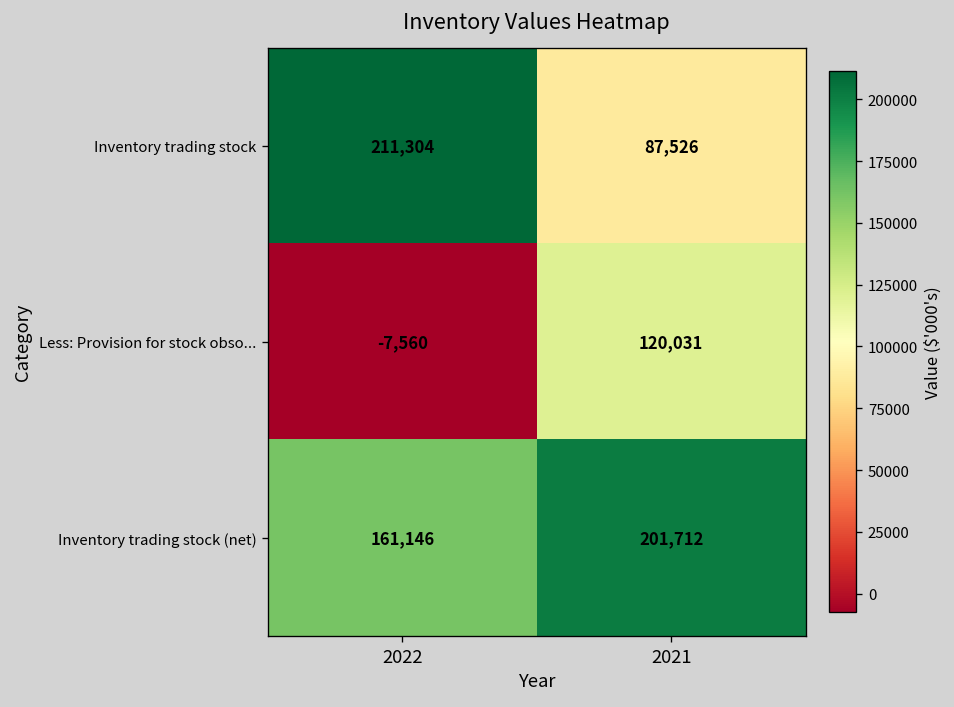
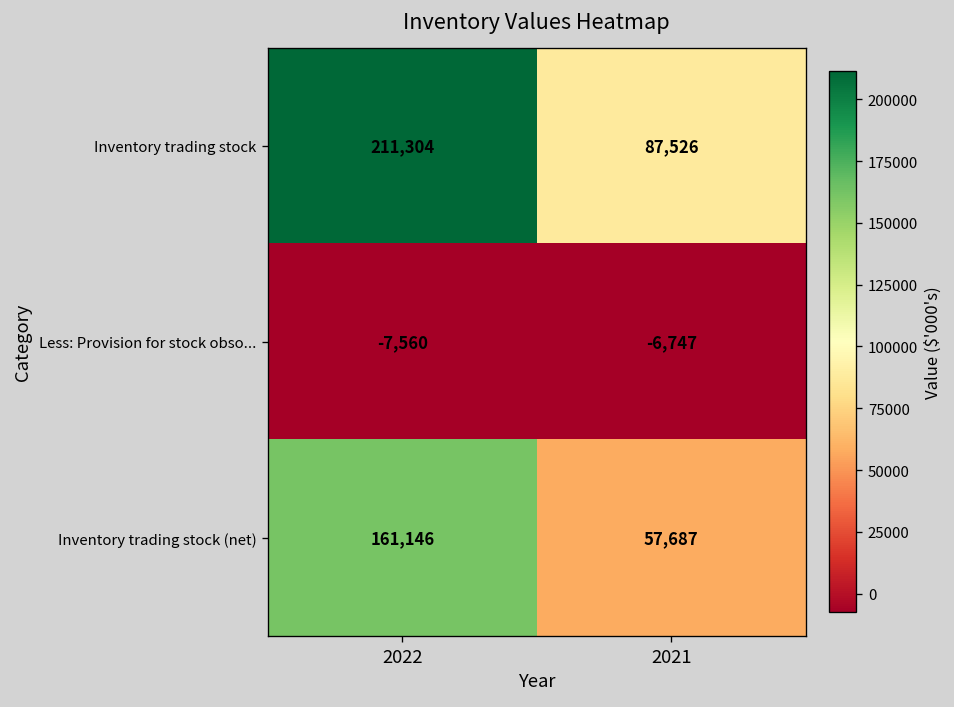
Less: Provision for stock obso..., 2021: 120,031 -> -6,747
Inventory trading stock (net), 2021: 201,712 -> 57,687
